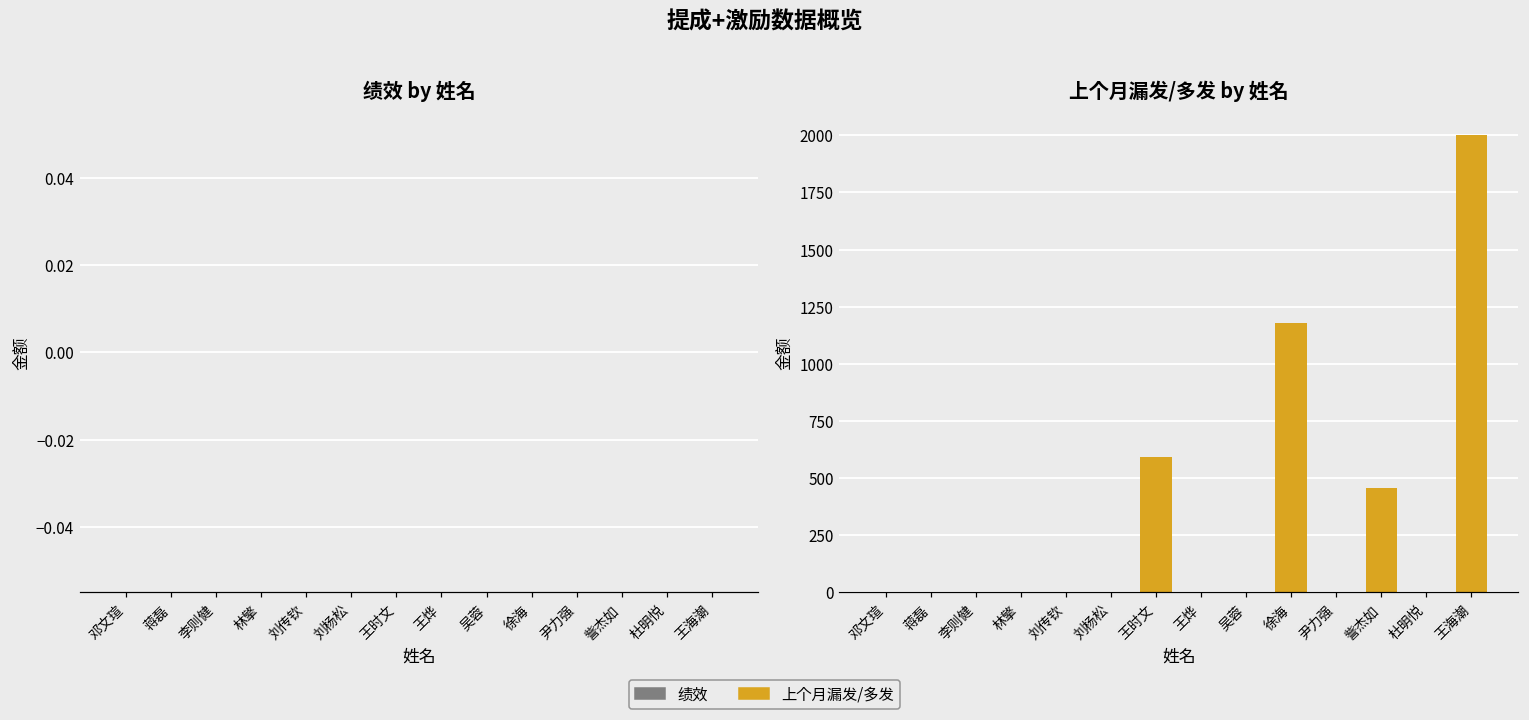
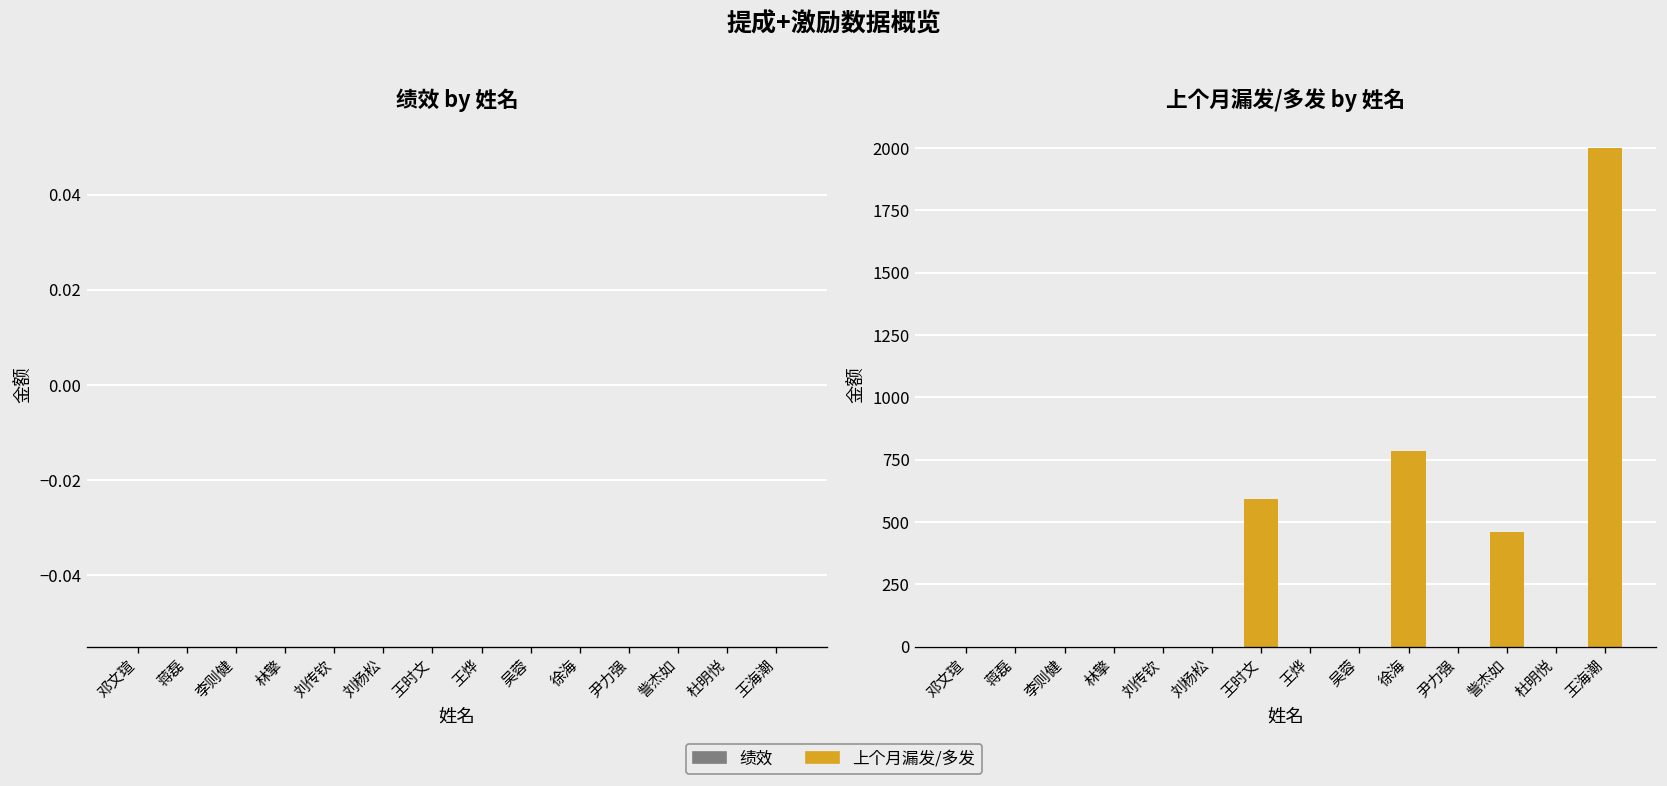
上个月漏发/多发 by 姓名, 徐海: 1180 -> 790
